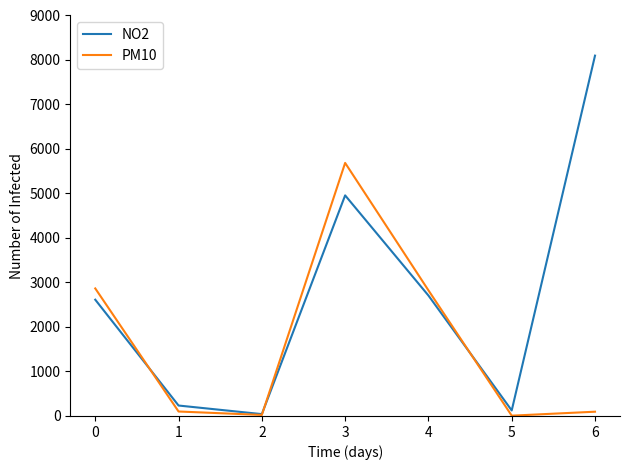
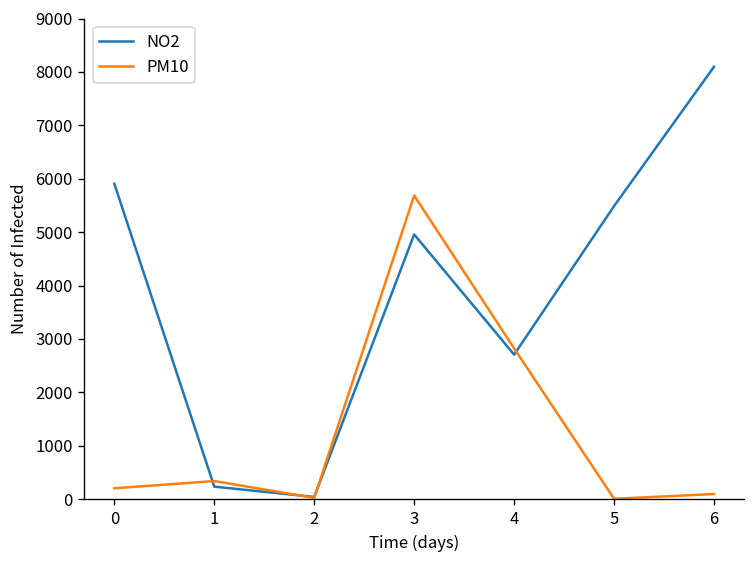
NO2, 0: 2600 -> 5900
PM10, 0: 2900 -> 200
PM10, 1: 100 -> 300
NO2, 5: 100 -> 5500
